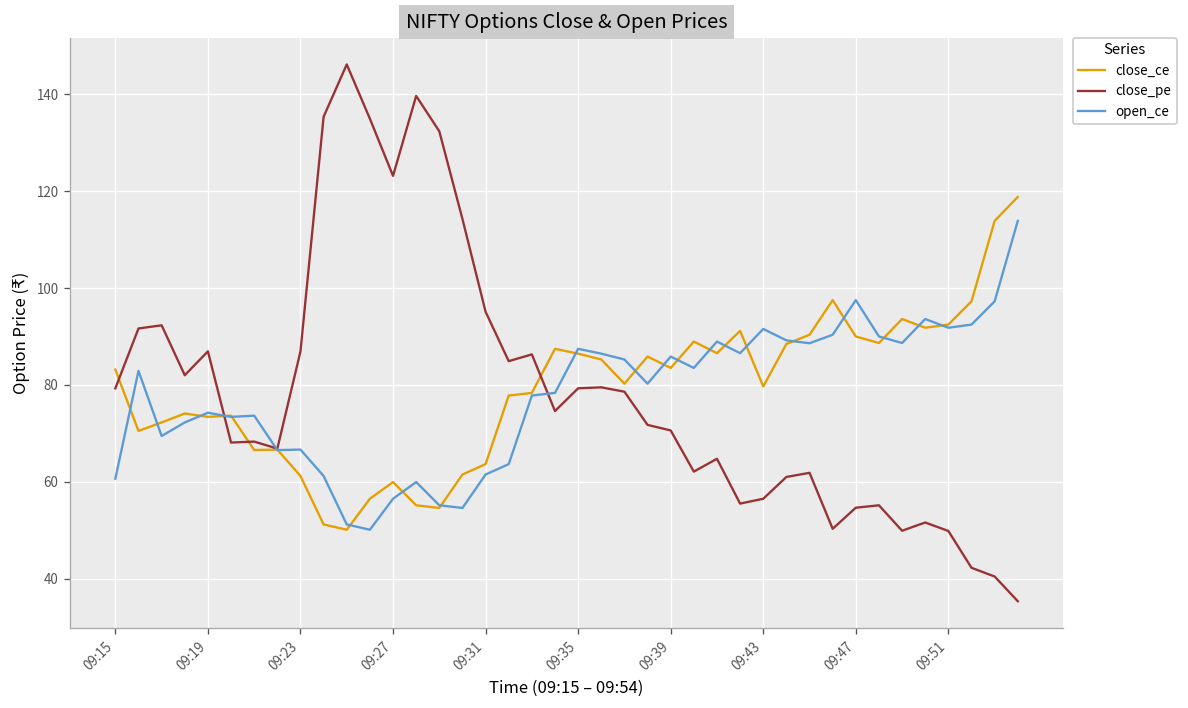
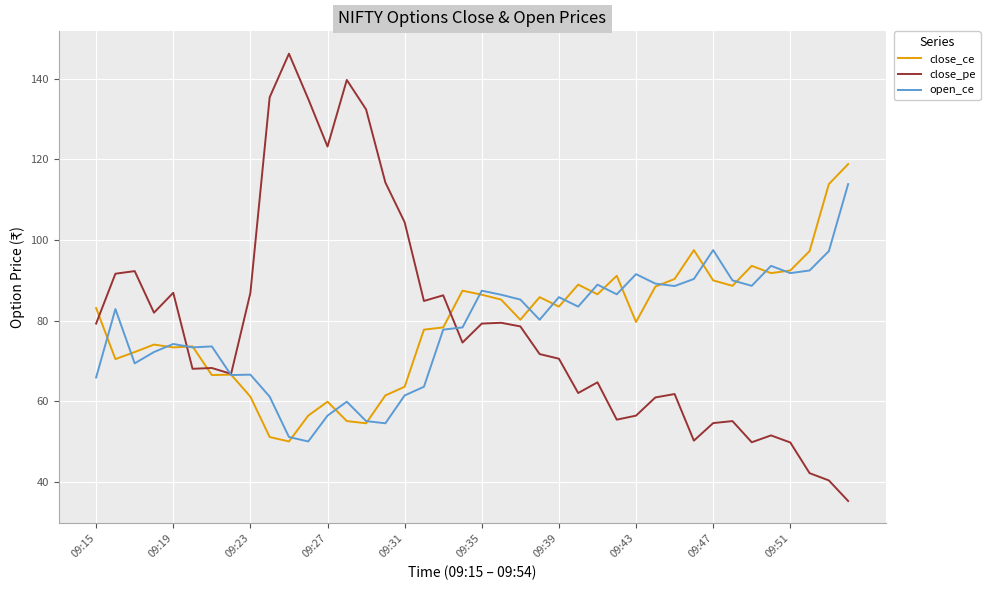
open_ce, 09:15: 61 -> 66
close_pe, 09:31: 95 -> 104
